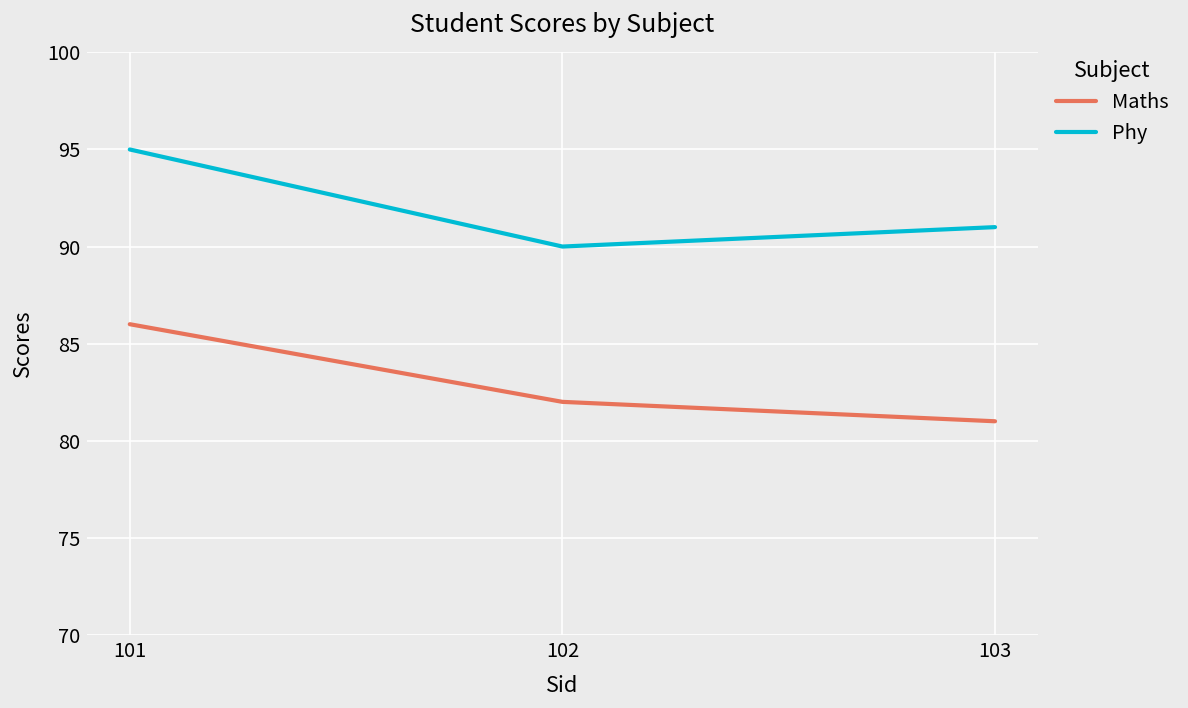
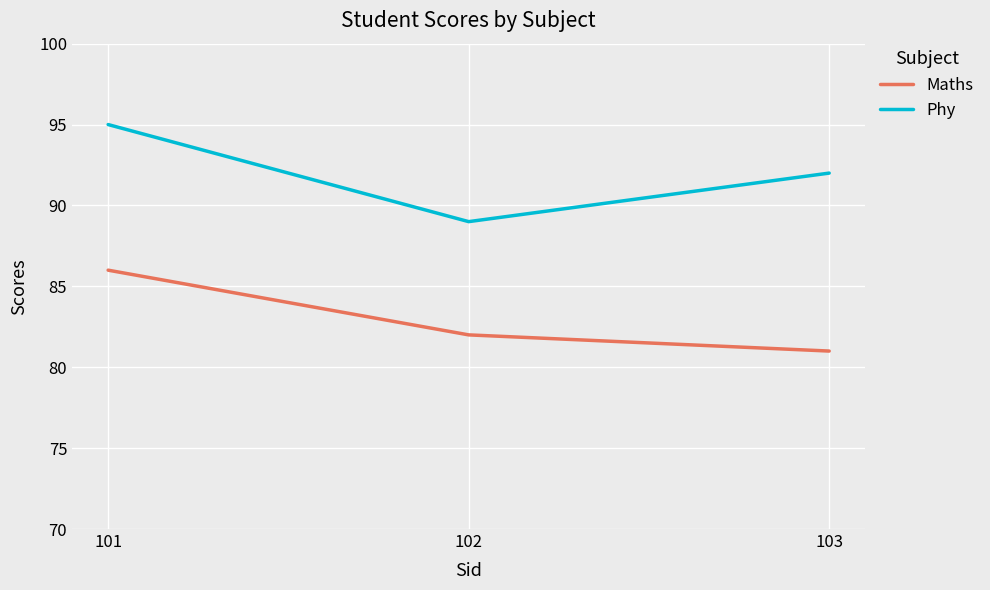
Phy, 102: 90 -> 89
Phy, 103: 91 -> 92
